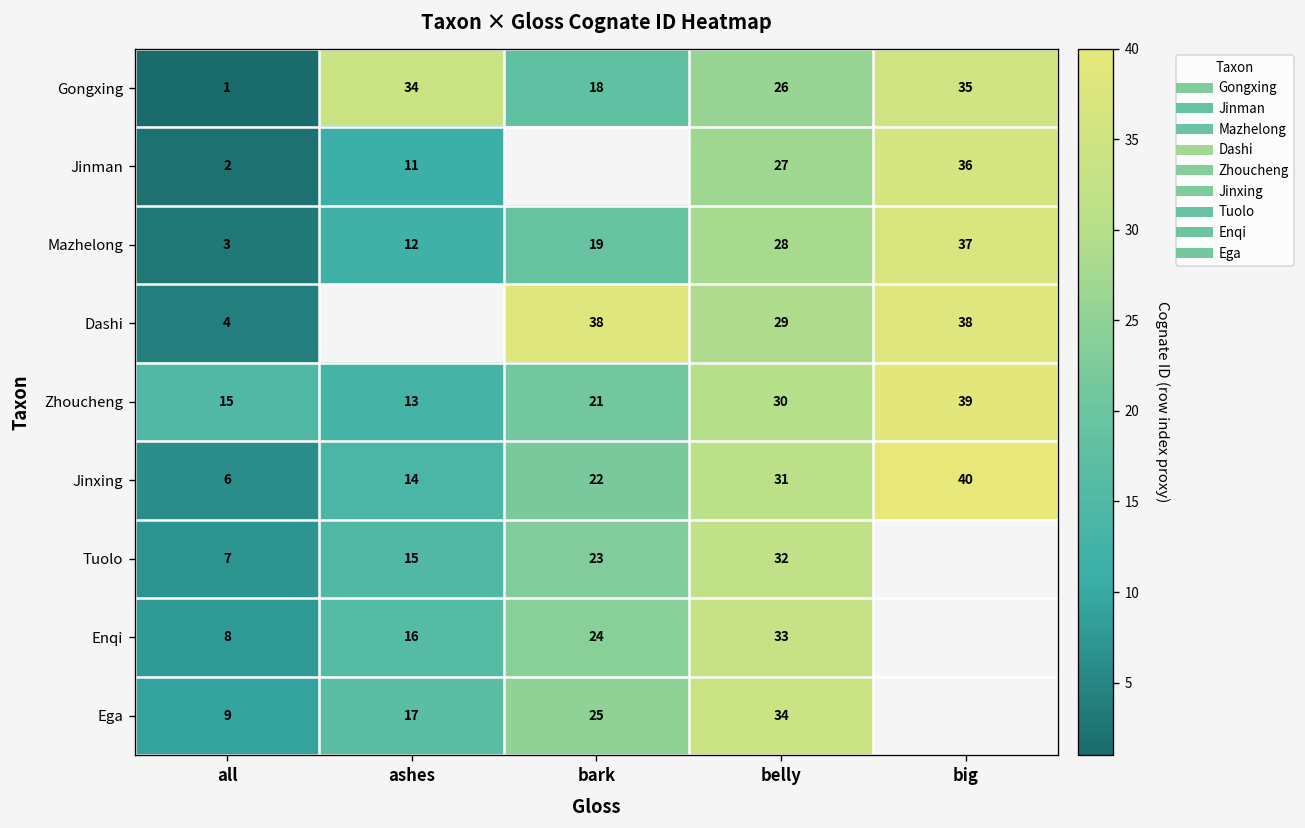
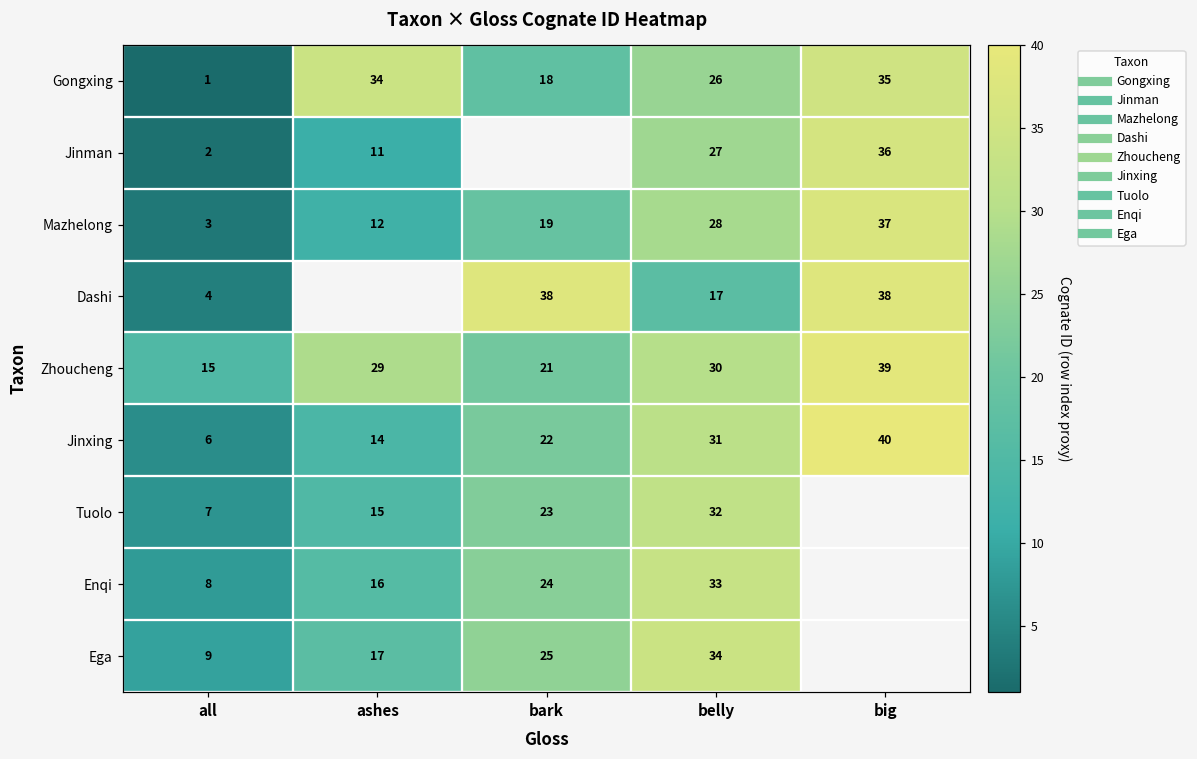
Dashi, belly: 29 -> 17
Zhoucheng, ashes: 13 -> 29
